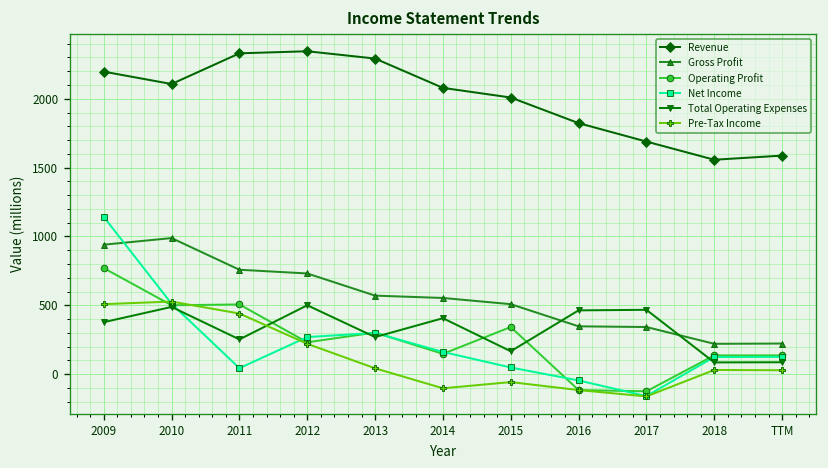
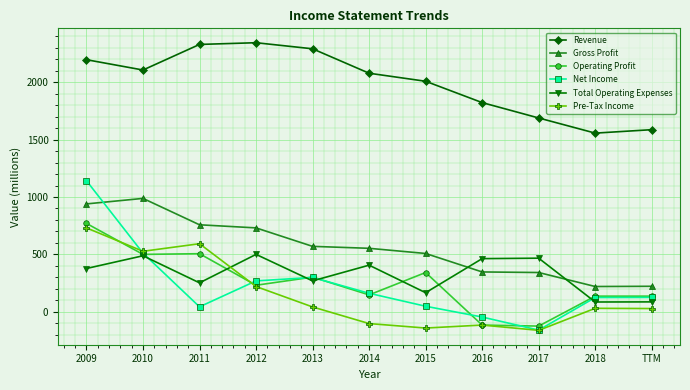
Pre-Tax Income, 2009: 510 -> 730
Pre-Tax Income, 2011: 440 -> 590
Pre-Tax Income, 2015: -60 -> -140
